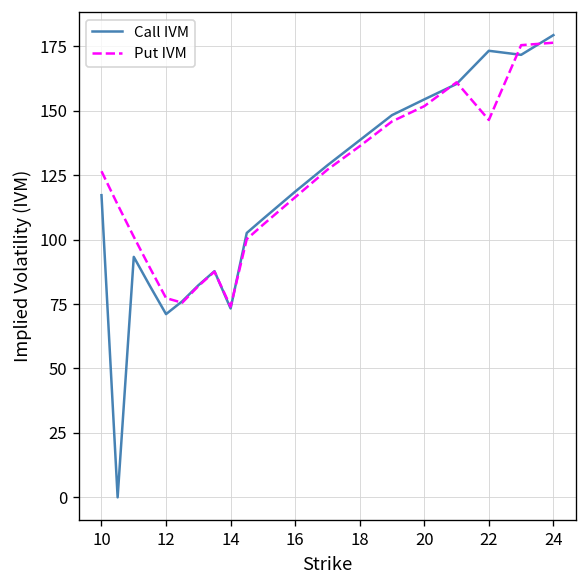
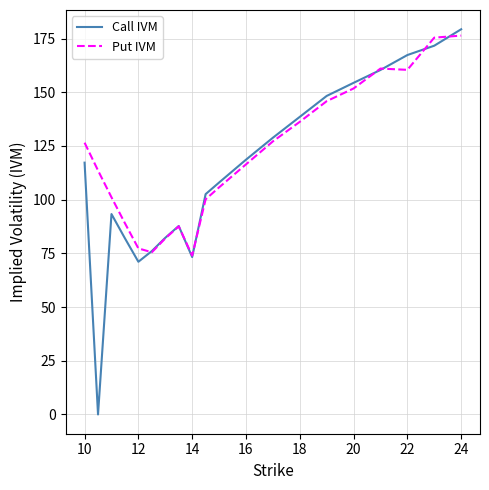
Call IVM, 22: 173 -> 167
Put IVM, 22: 146 -> 160
